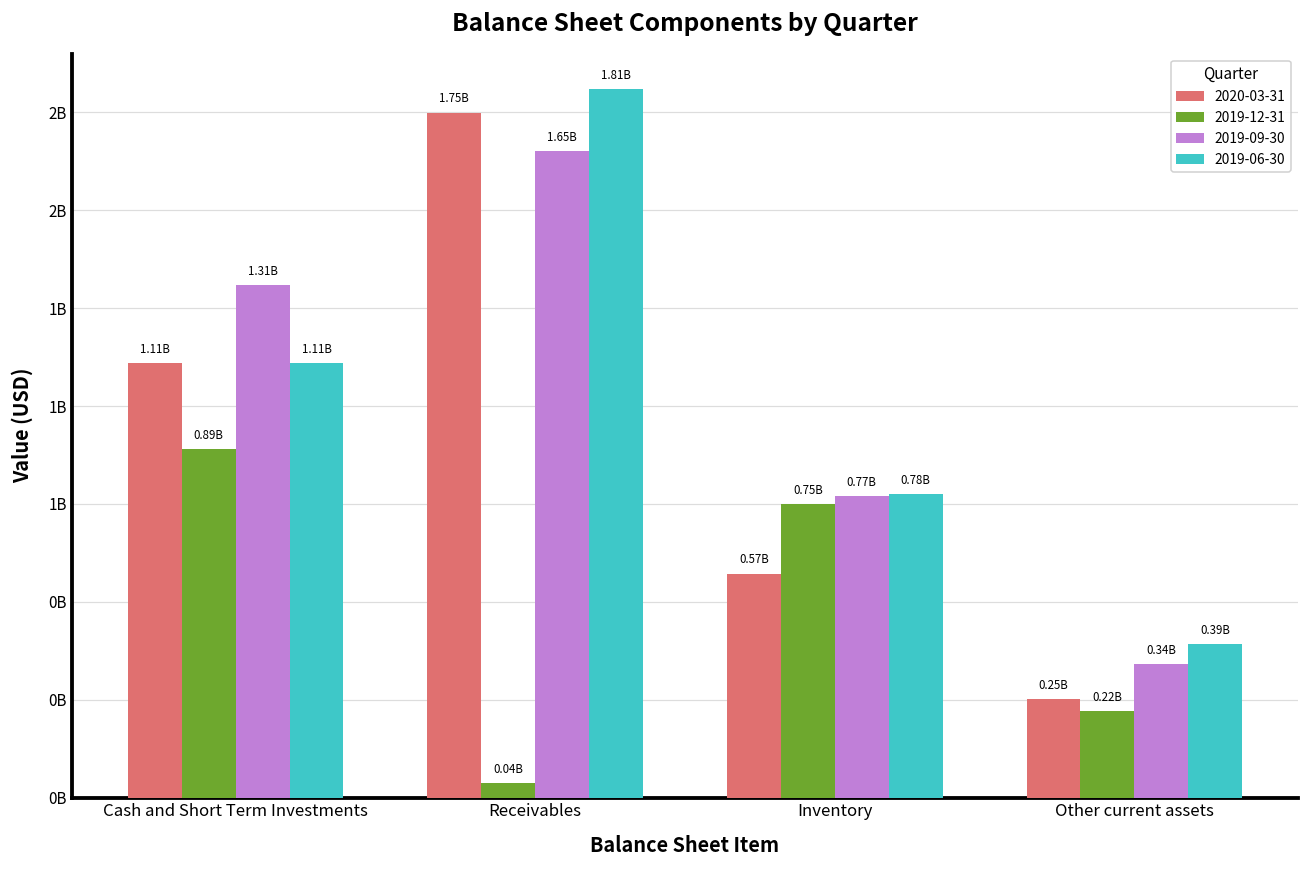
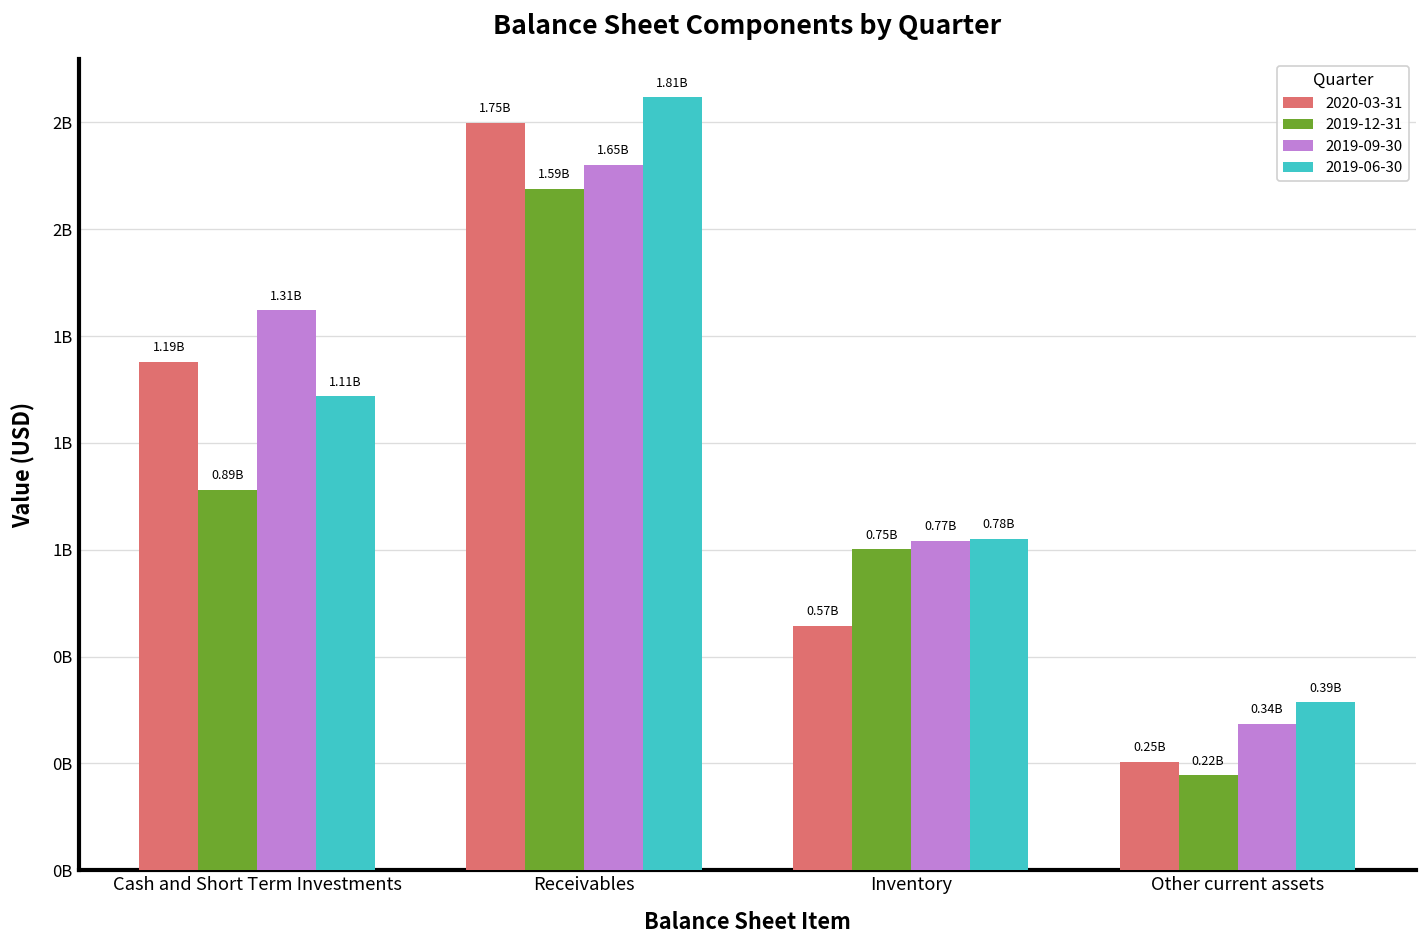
2020-03-31, Cash and Short Term Investments: 1.11B -> 1.19B
2019-12-31, Receivables: 0.04B -> 1.59B
